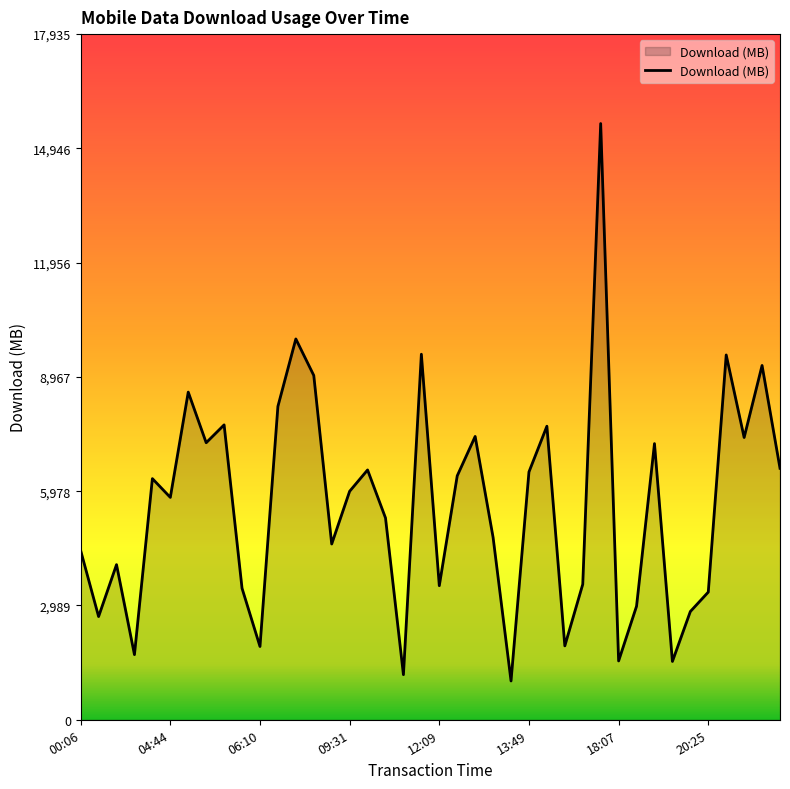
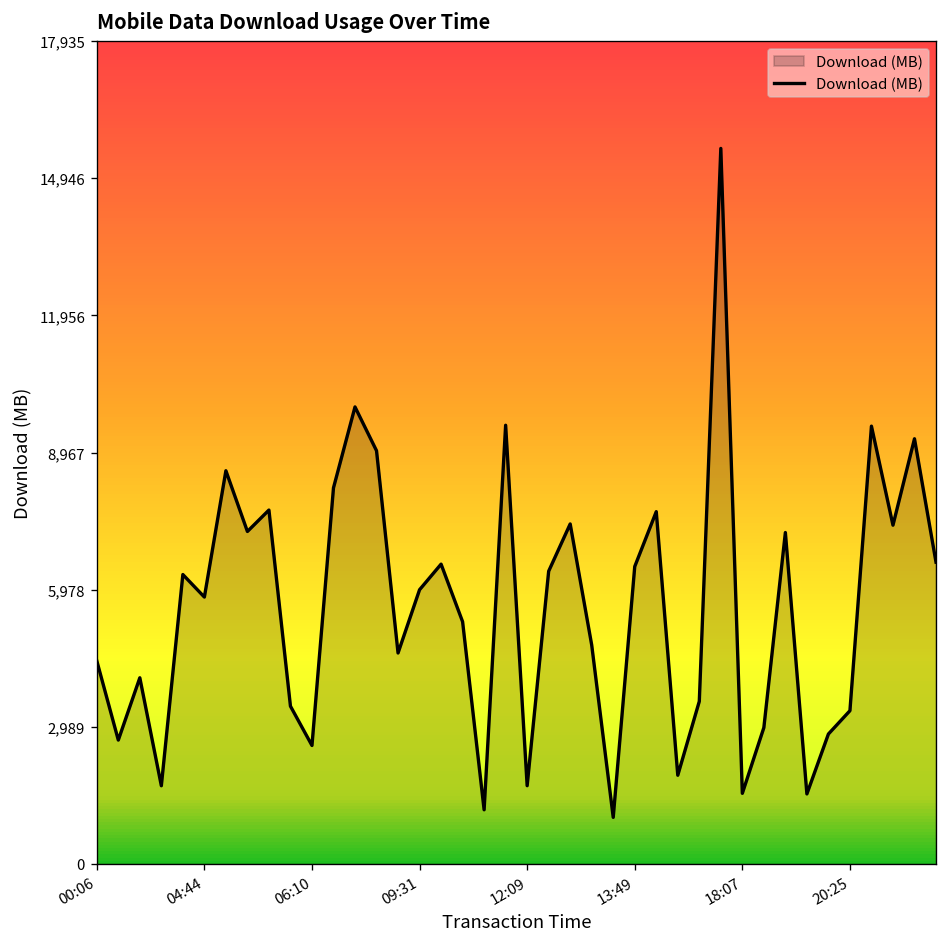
06:10: 1,900 -> 2,600
12:09: 3,500 -> 1,700
